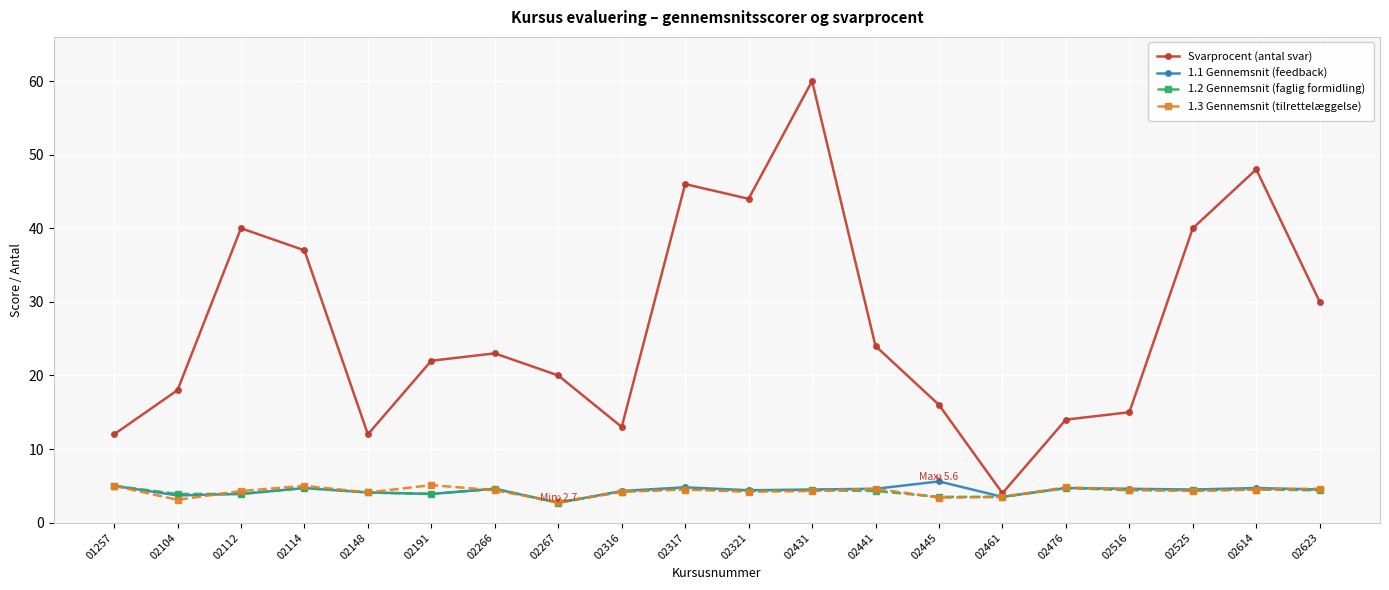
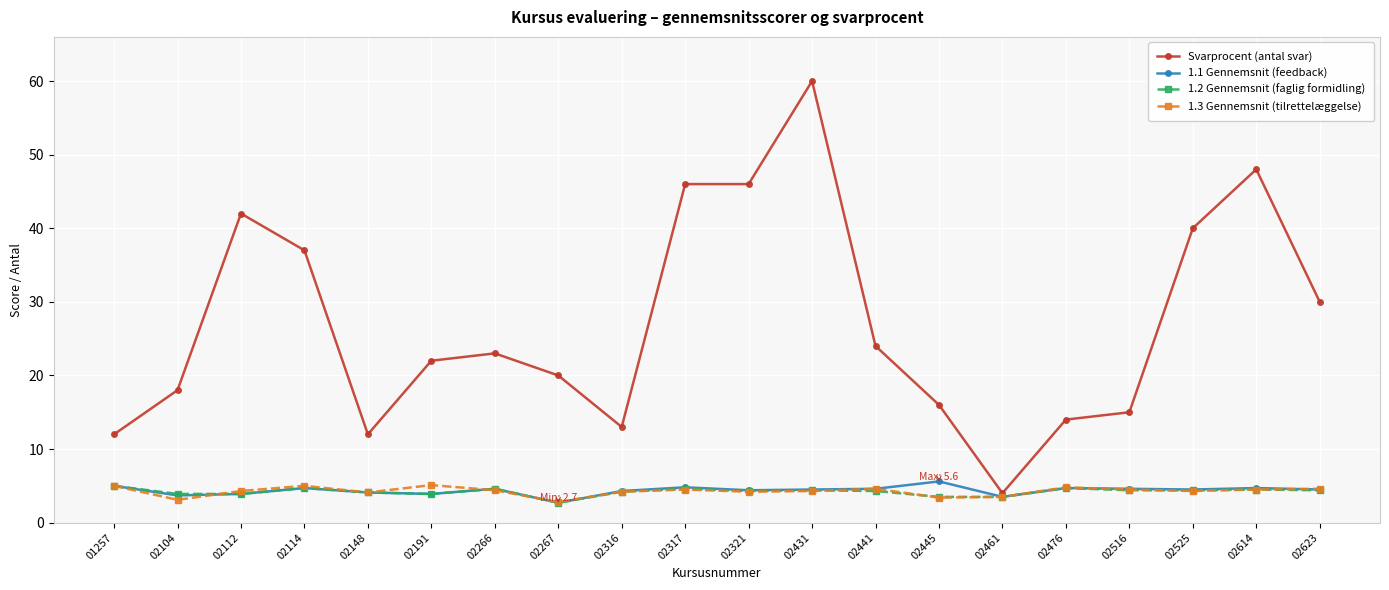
Svarprocent (antal svar), 02112: 40 -> 42
Svarprocent (antal svar), 02321: 44 -> 46
